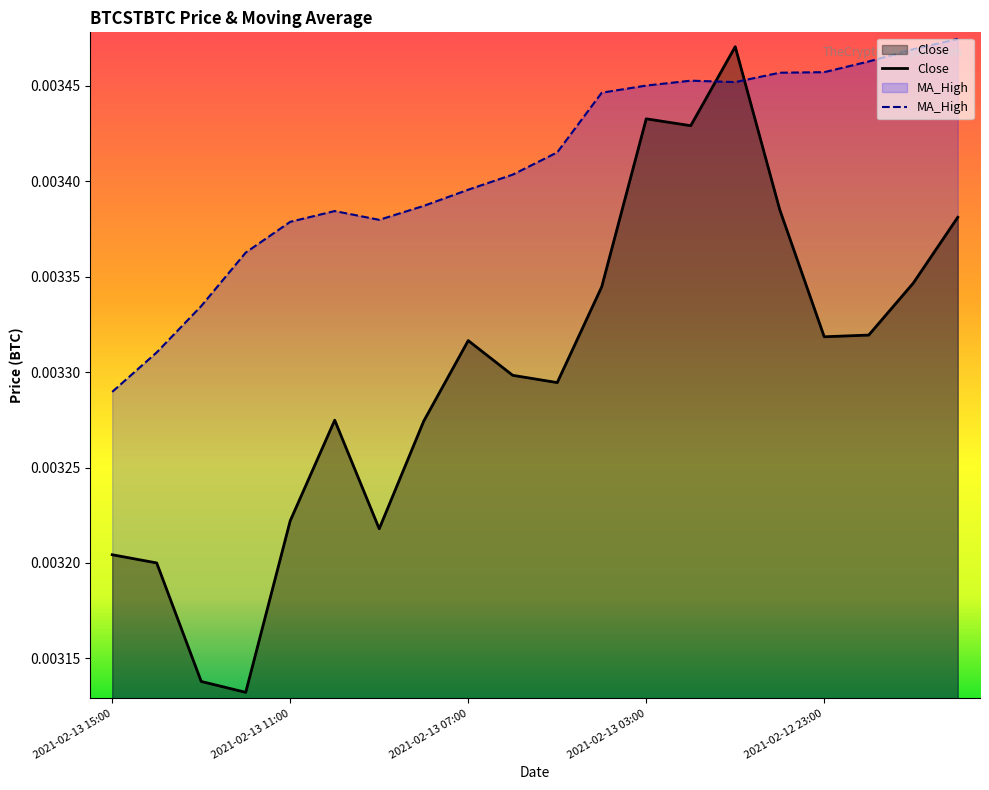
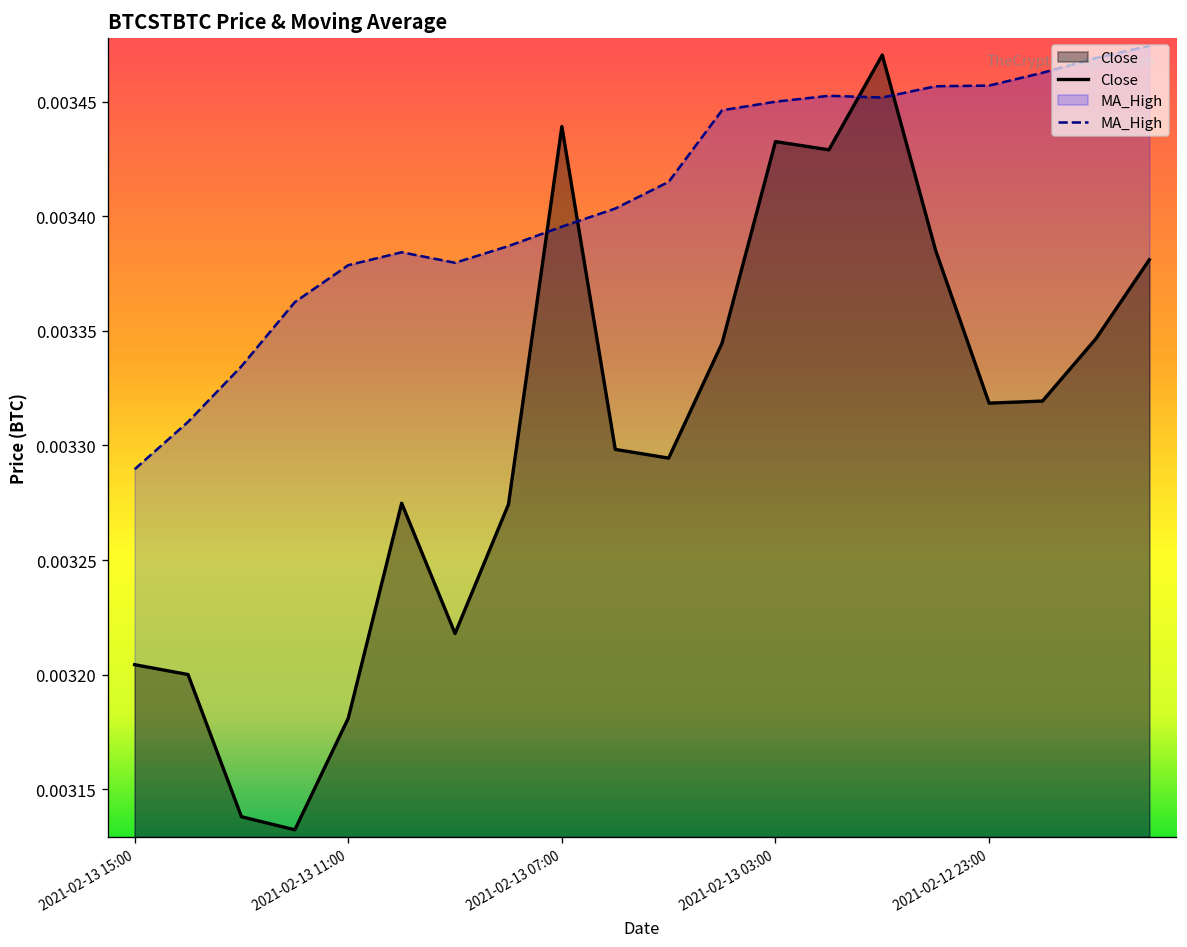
Close, 2021-02-13 11:00: 0.003222 -> 0.003181
Close, 2021-02-13 07:00: 0.003317 -> 0.003439
